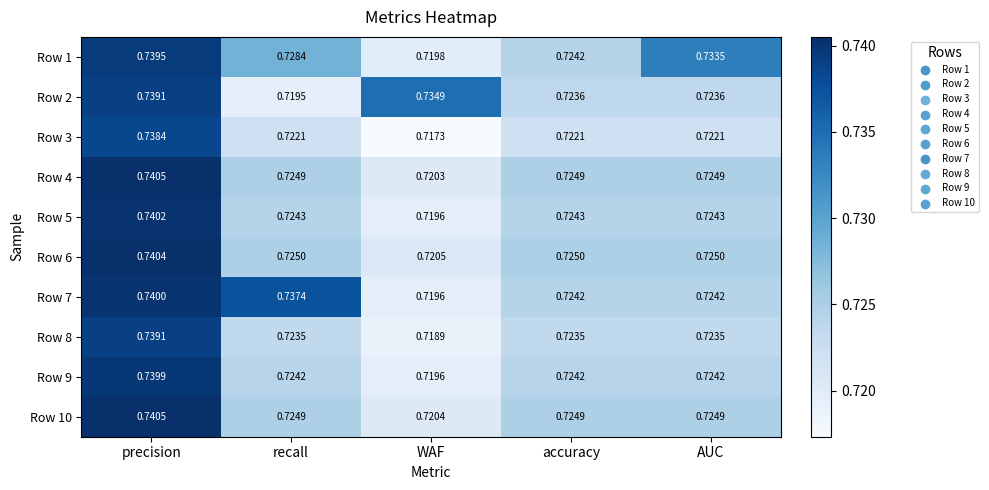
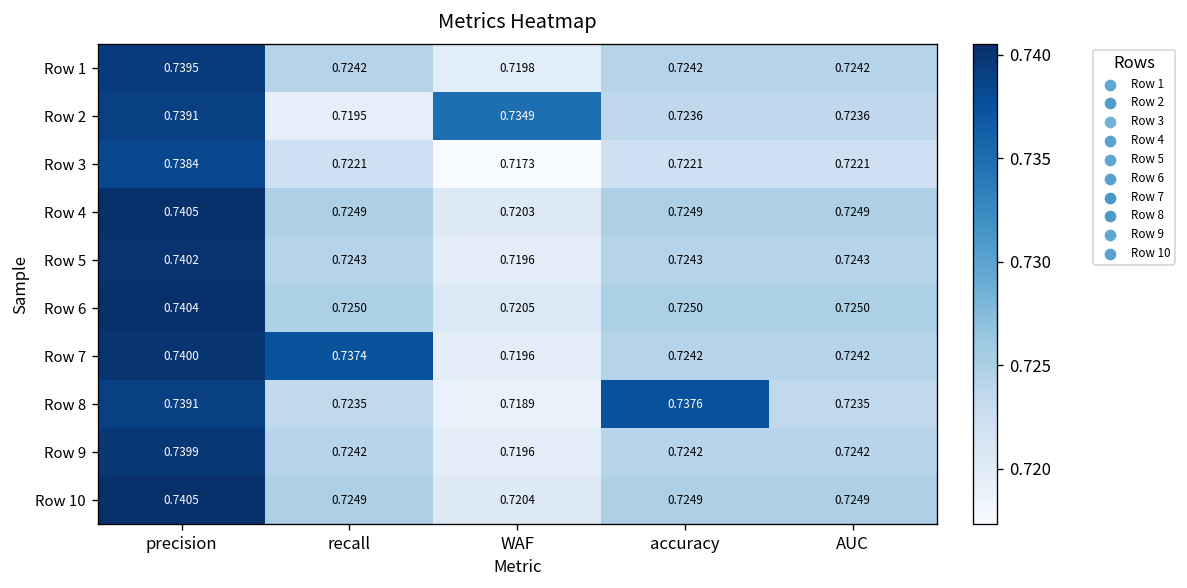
Row 1, recall: 0.7284 -> 0.7242
Row 1, AUC: 0.7335 -> 0.7242
Row 8, accuracy: 0.7235 -> 0.7376
